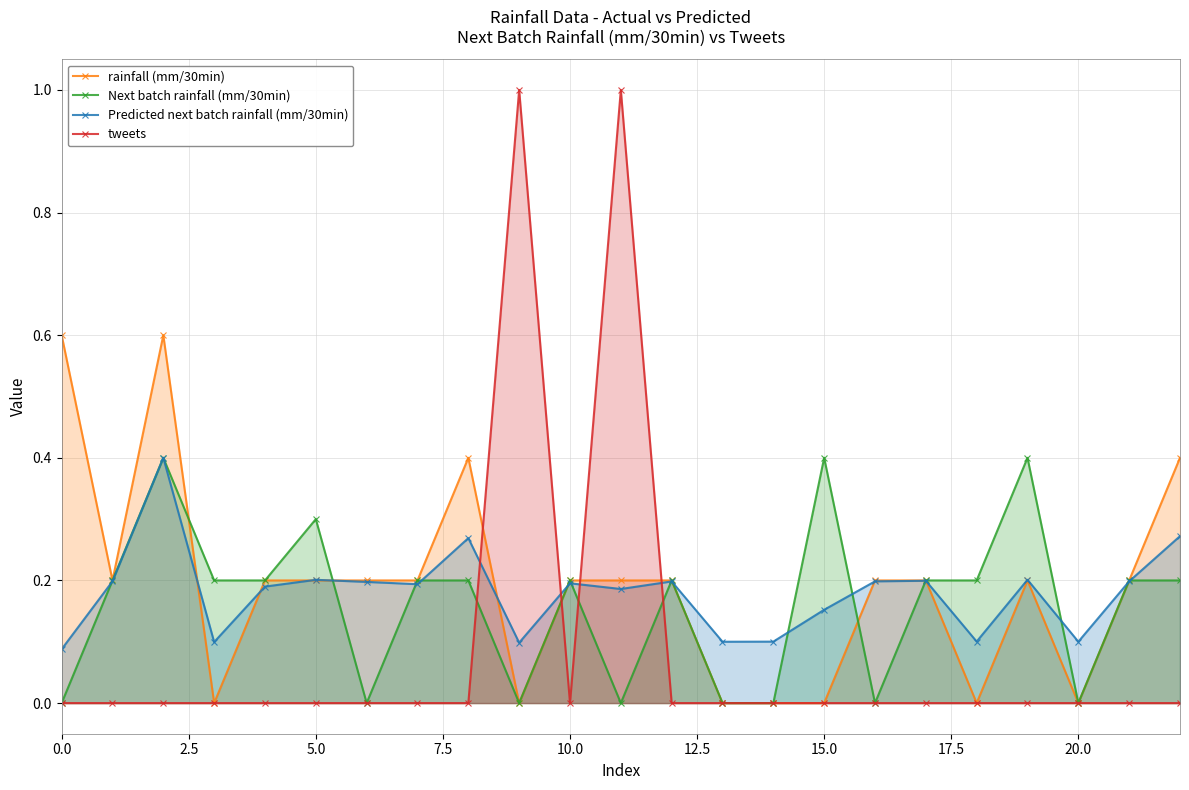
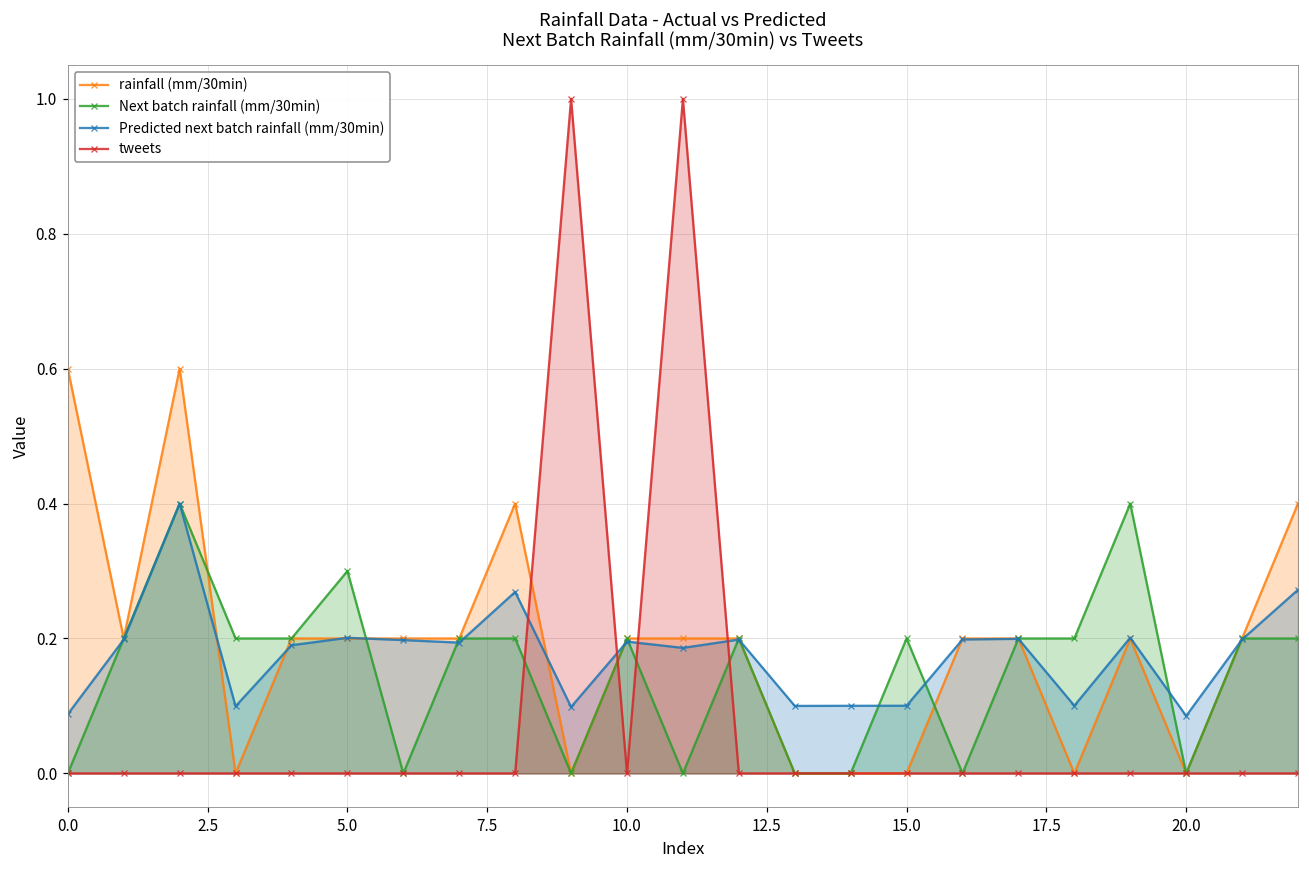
Next batch rainfall (mm/30min), 15.0: 0.4 -> 0.2
Predicted next batch rainfall (mm/30min), 15.0: 0.15 -> 0.10
Predicted next batch rainfall (mm/30min), 20.0: 0.10 -> 0.09
